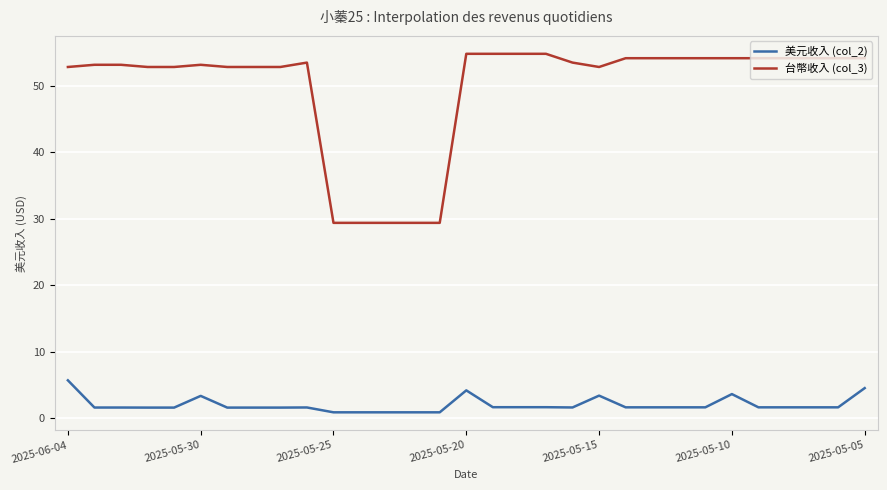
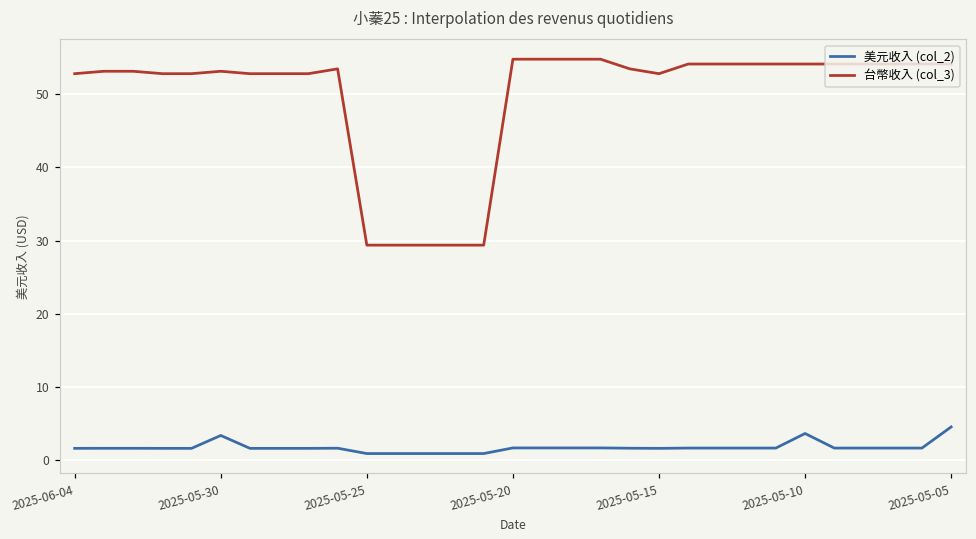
美元收入 (col_2), 2025-06-04: 6 -> 2
美元收入 (col_2), 2025-05-20: 4 -> 2
美元收入 (col_2), 2025-05-15: 3 -> 2
